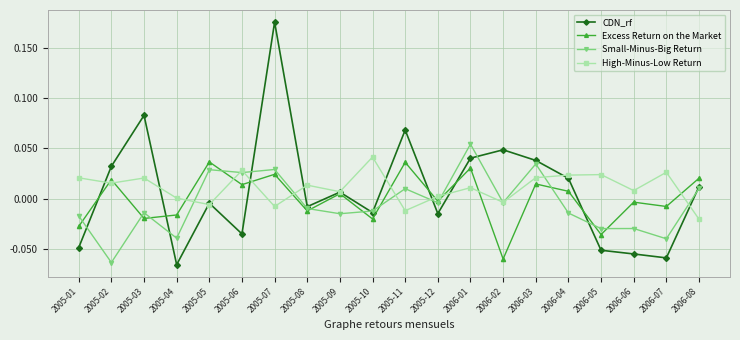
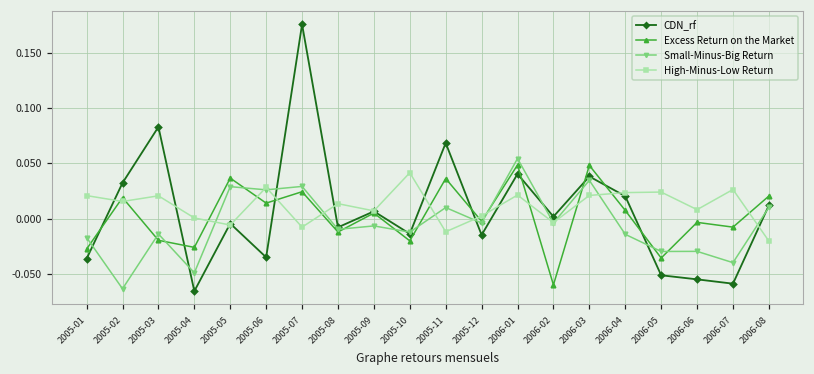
CDN_rf, 2005-01: -0.049 -> -0.036
Excess Return on the Market, 2005-04: -0.016 -> -0.026
Small-Minus-Big Return, 2005-04: -0.039 -> -0.049
Small-Minus-Big Return, 2005-09: -0.015 -> -0.007
Excess Return on the Market, 2006-01: 0.030 -> 0.048
High-Minus-Low Return, 2006-01: 0.011 -> 0.021
CDN_rf, 2006-02: 0.049 -> 0.002
Excess Return on the Market, 2006-03: 0.015 -> 0.048
